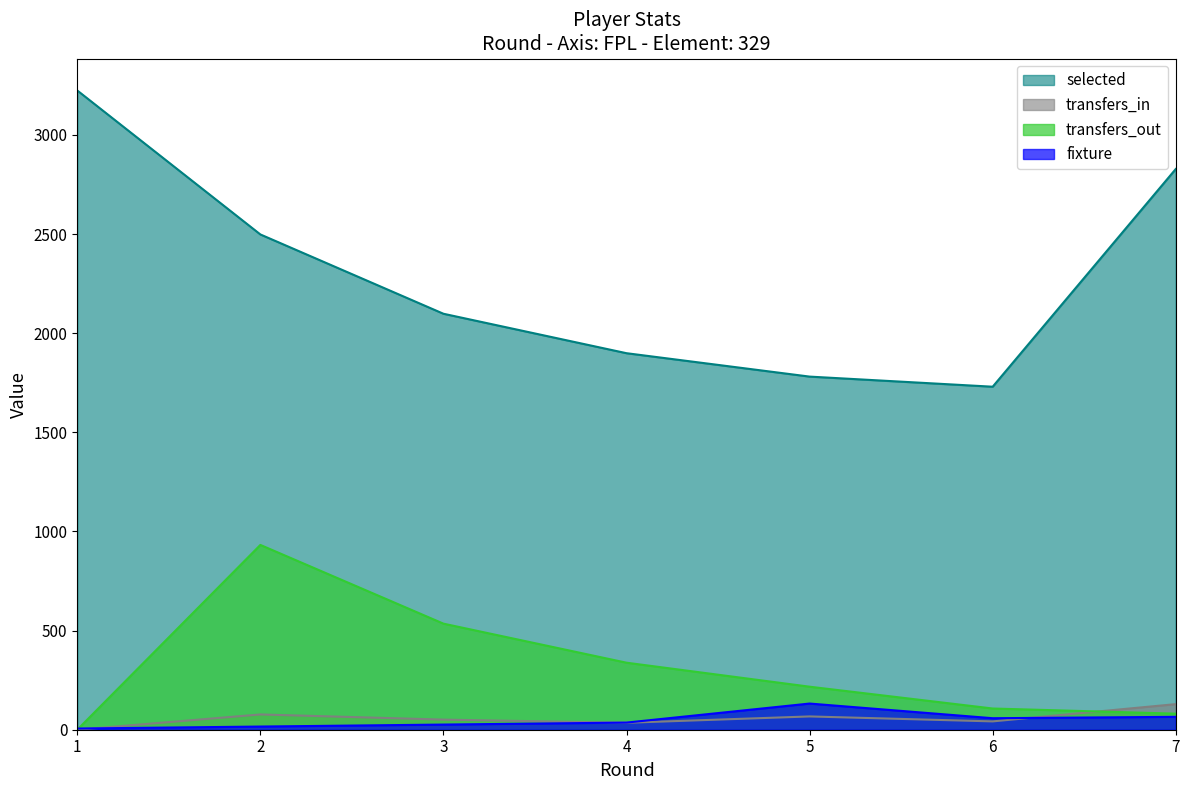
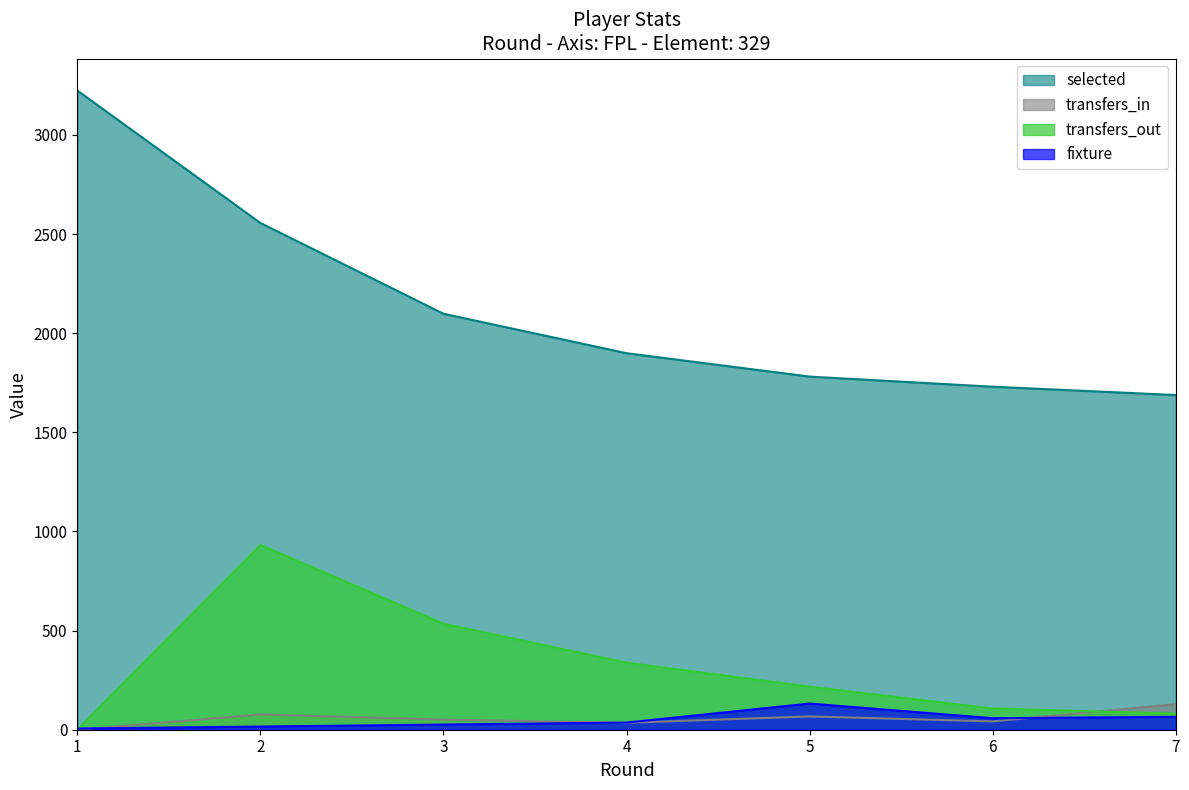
selected, 2: 2500 -> 2560
selected, 7: 2830 -> 1690
